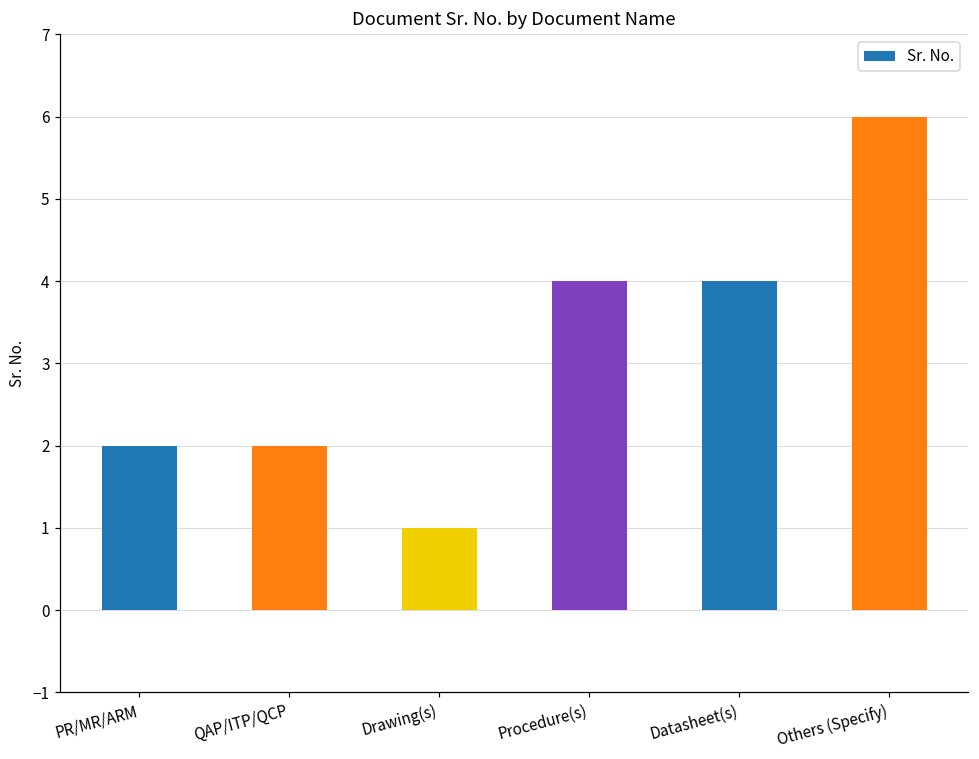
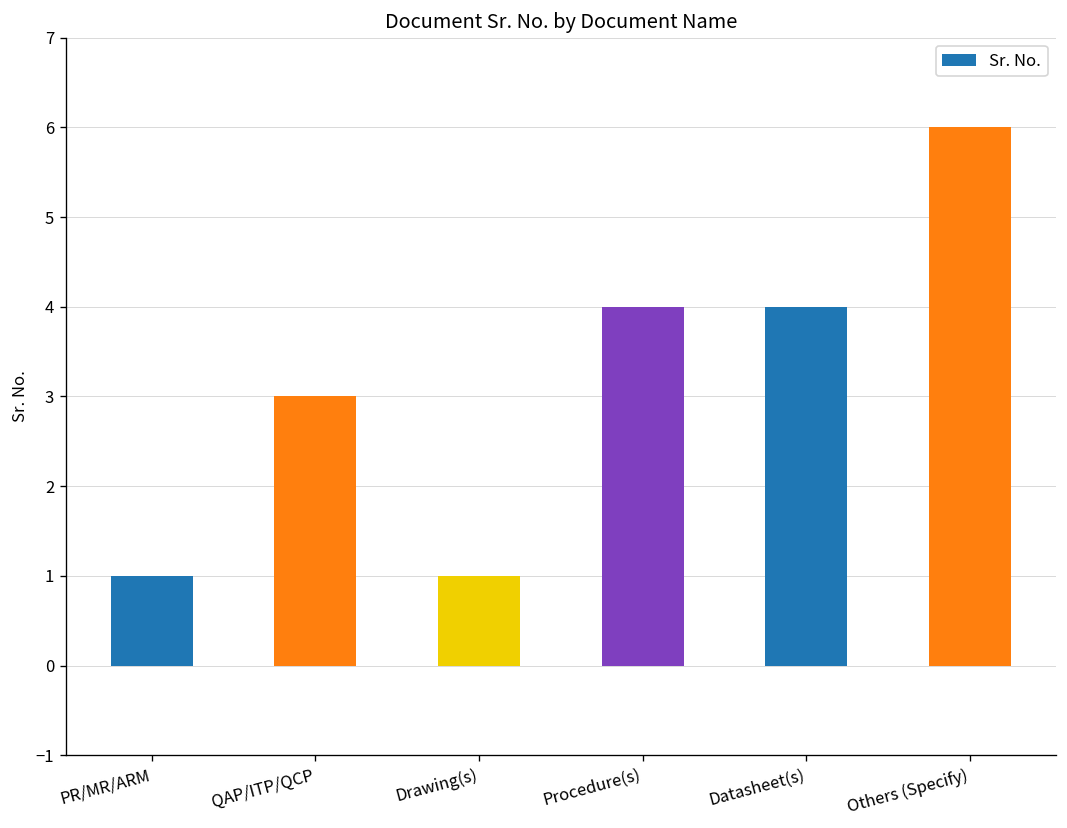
PR/MR/ARM: 2 -> 1
QAP/ITP/QCP: 2 -> 3
